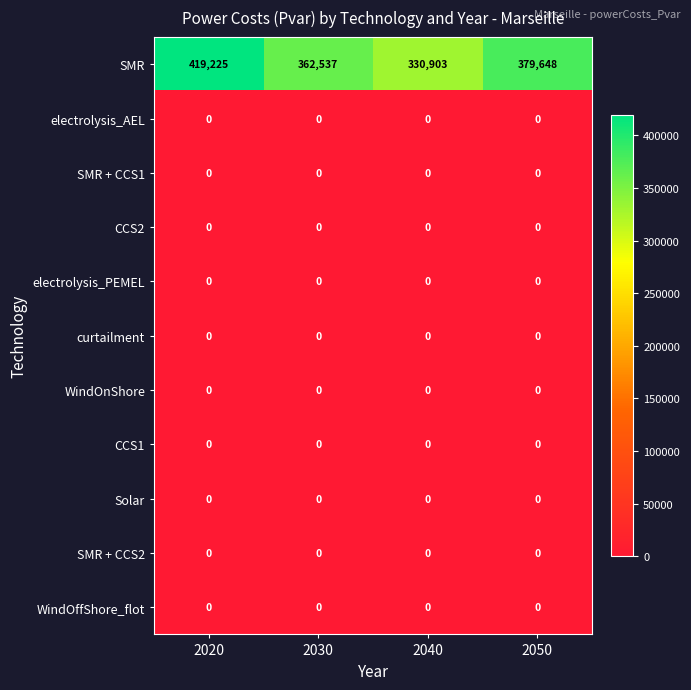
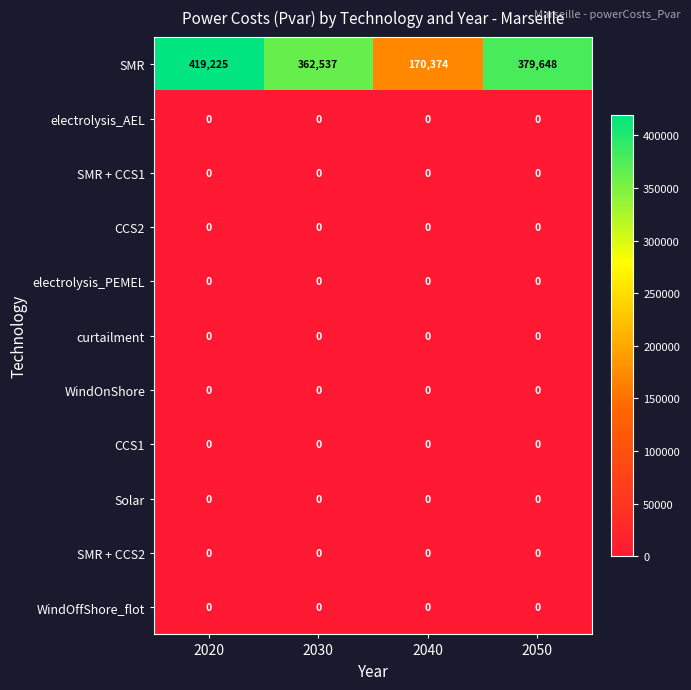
SMR, 2040: 330,903 -> 170,374
